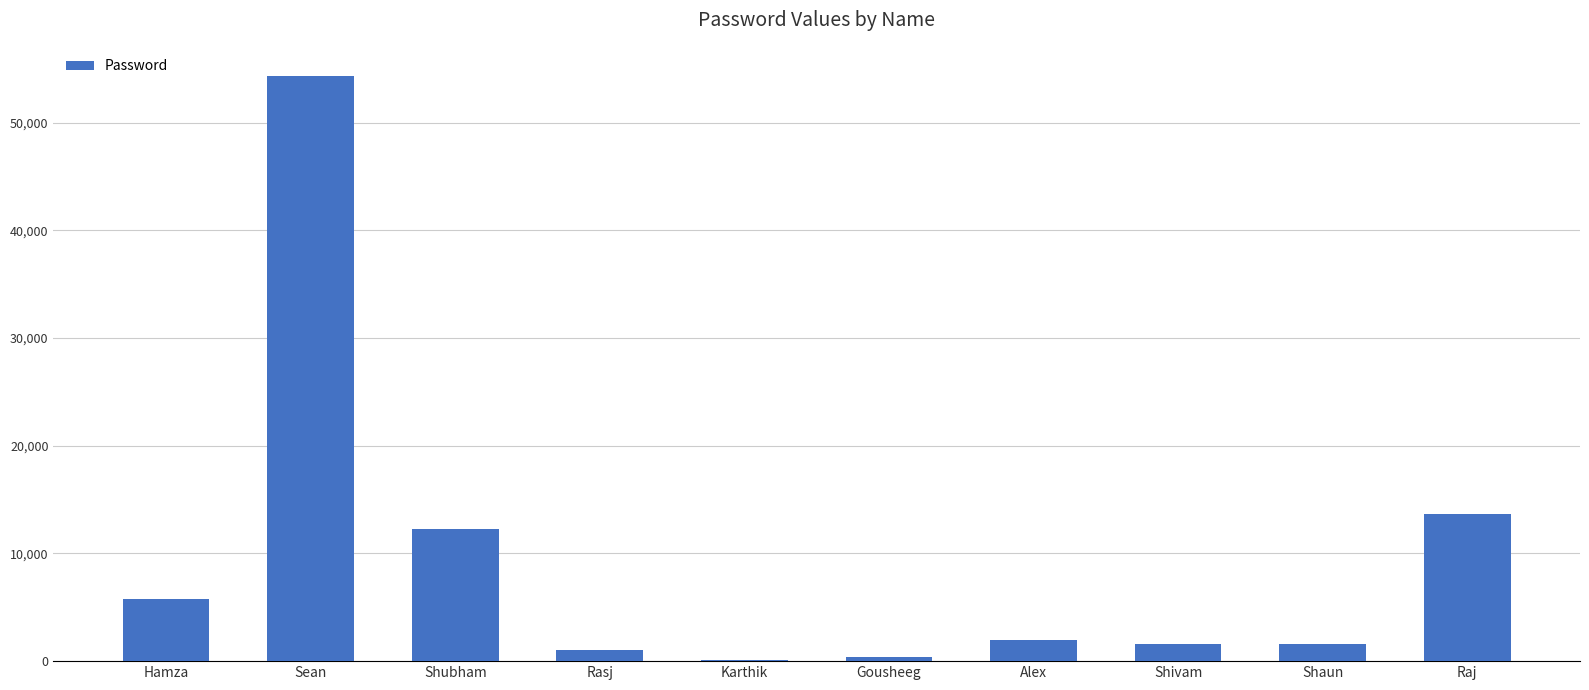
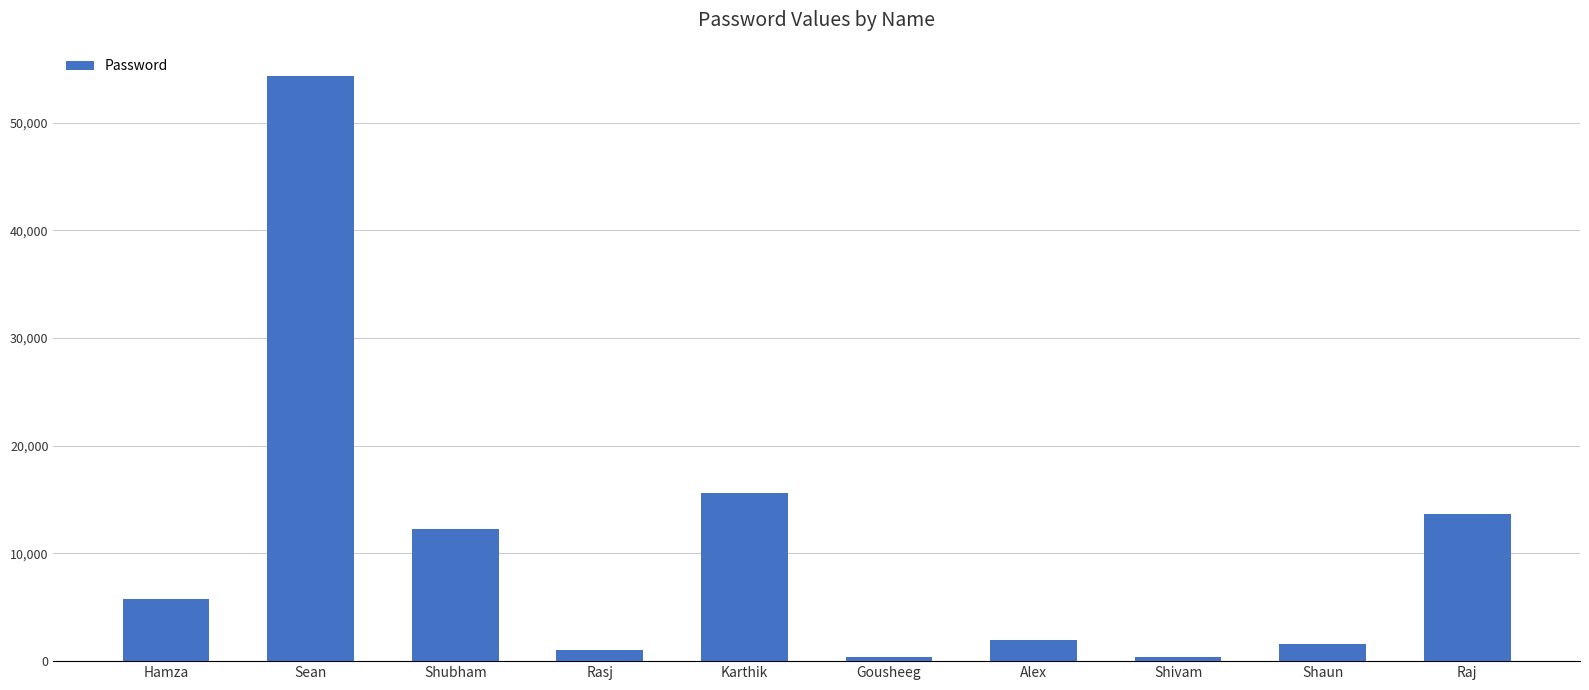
Karthik: 200 -> 15,600
Shivam: 1,600 -> 400
